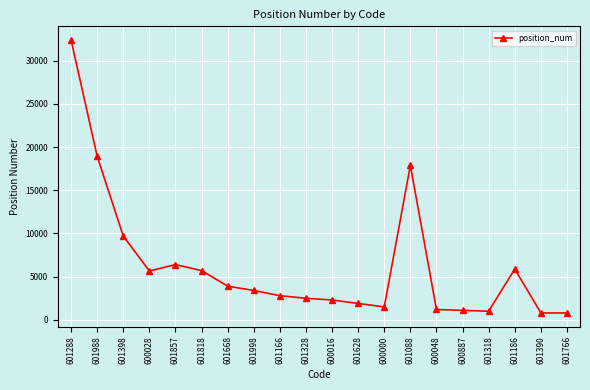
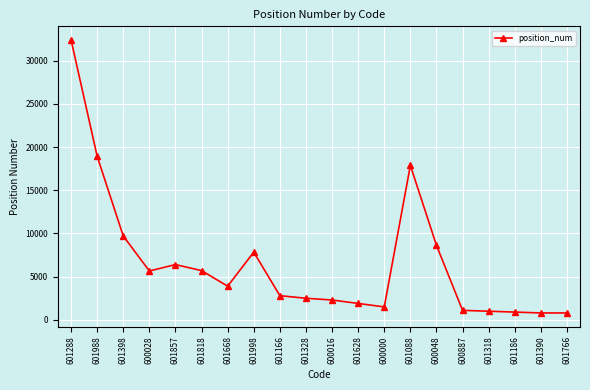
601998: 3000 -> 8000
600048: 1000 -> 9000
601186: 6000 -> 1000
